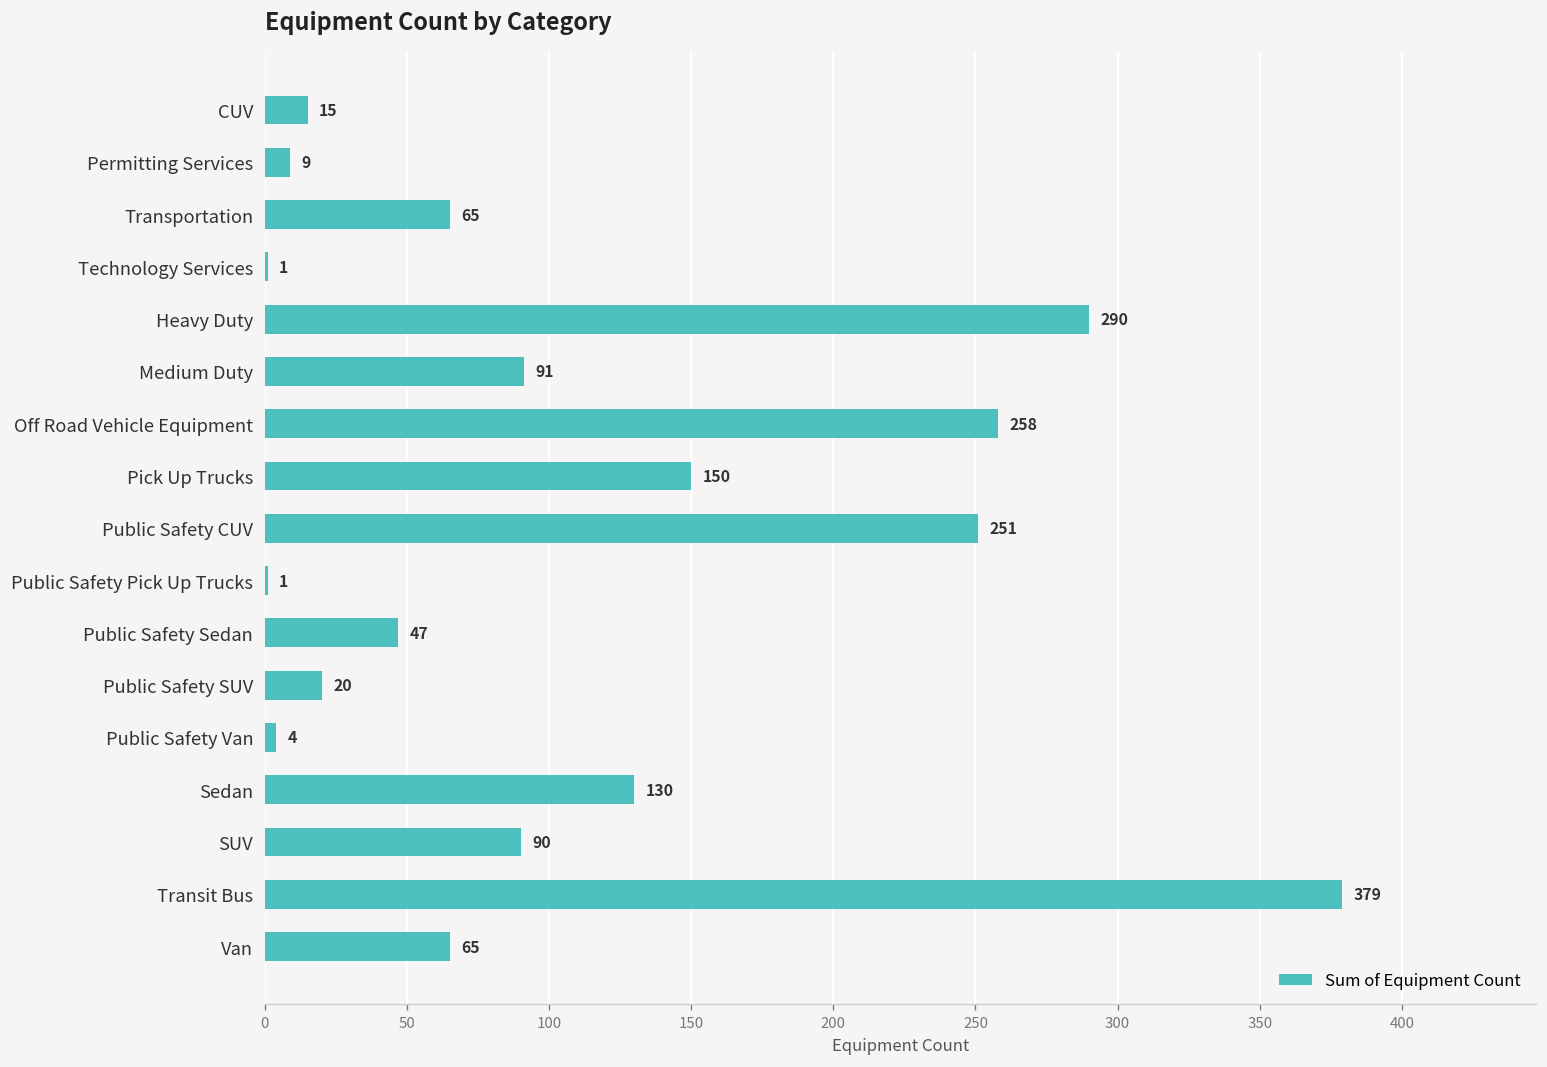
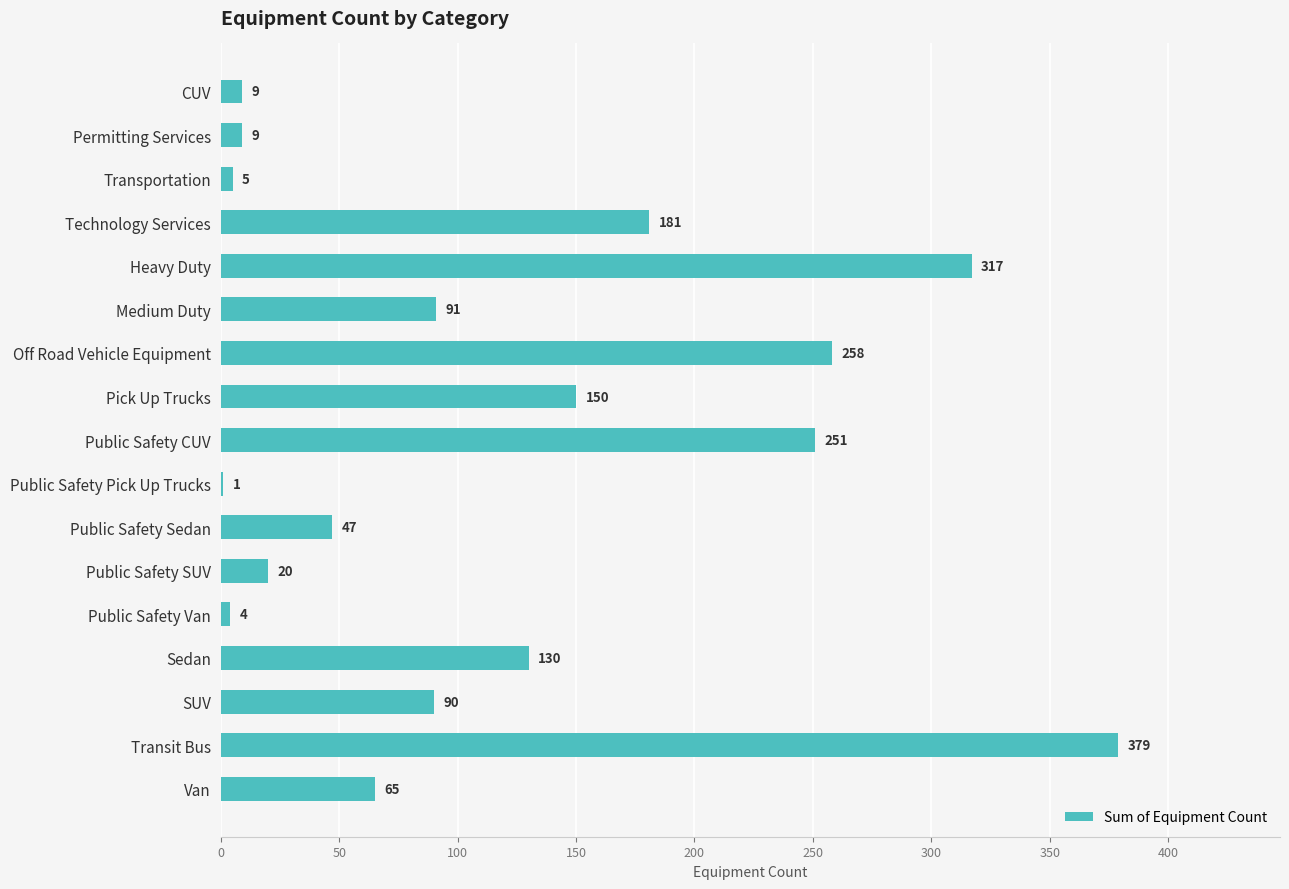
CUV: 15 -> 9
Transportation: 65 -> 5
Technology Services: 1 -> 181
Heavy Duty: 290 -> 317
